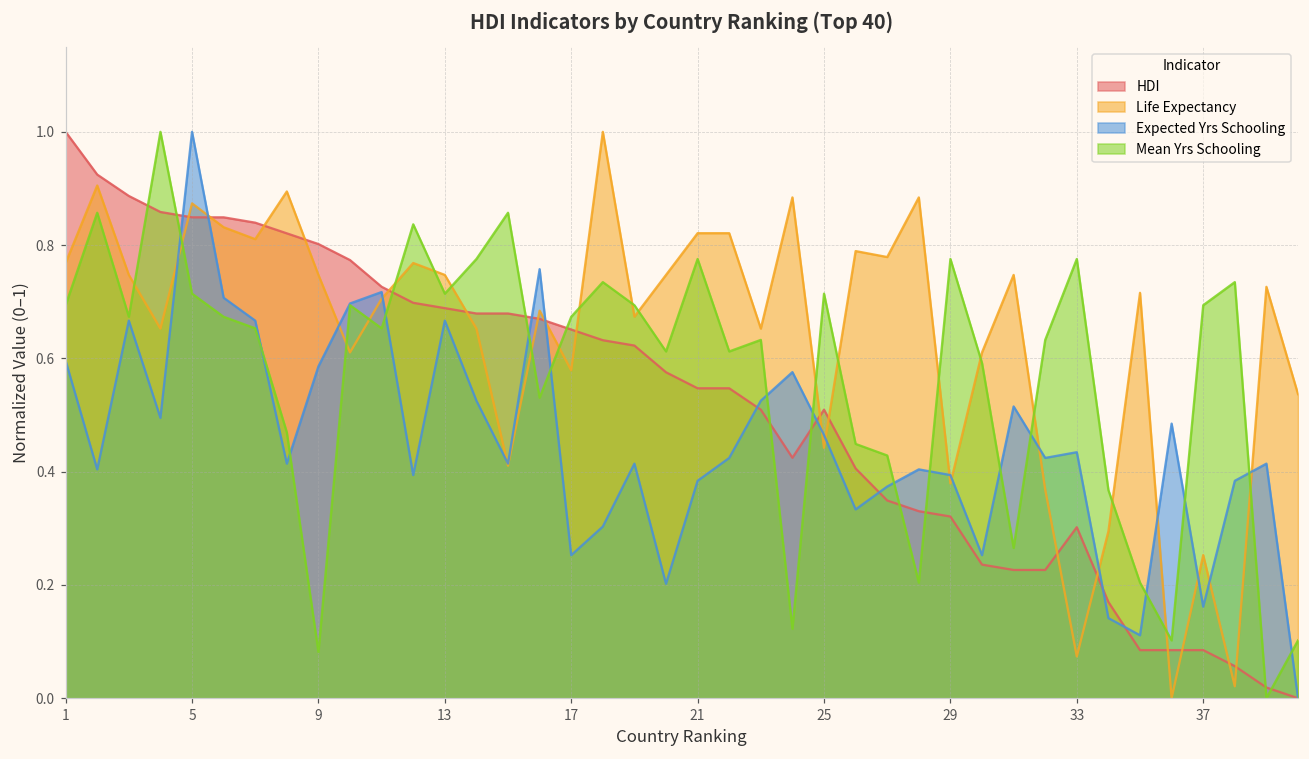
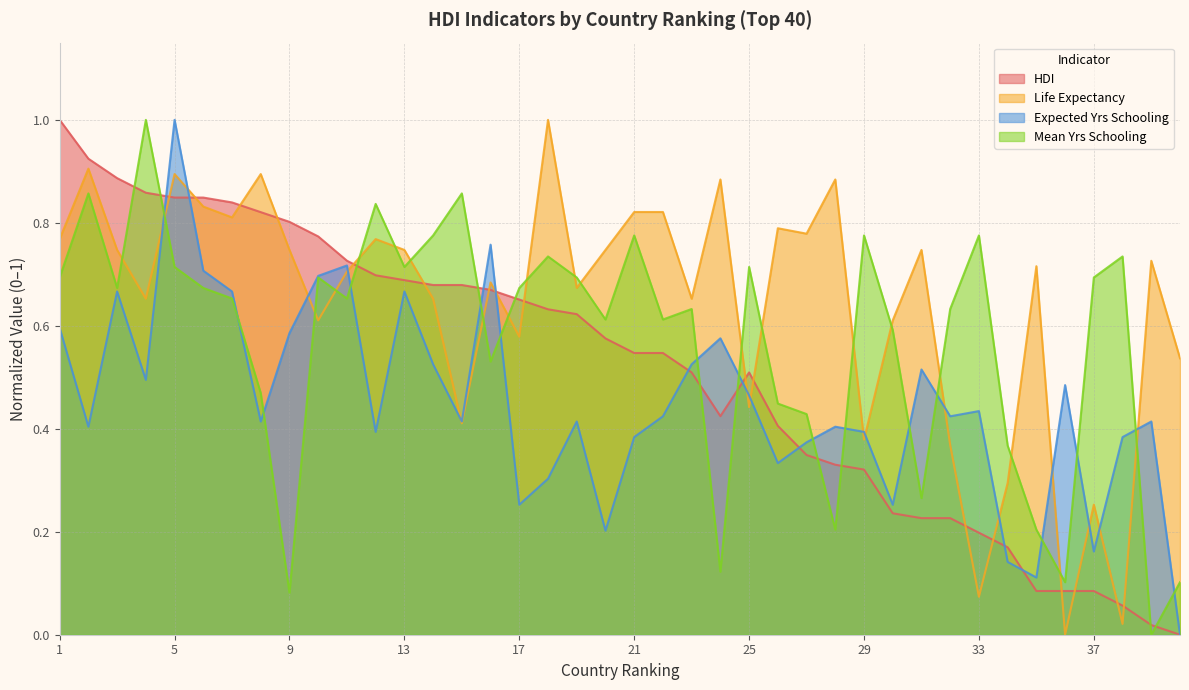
Life Expectancy, 5: 0.87 -> 0.89
HDI, 33: 0.30 -> 0.20
